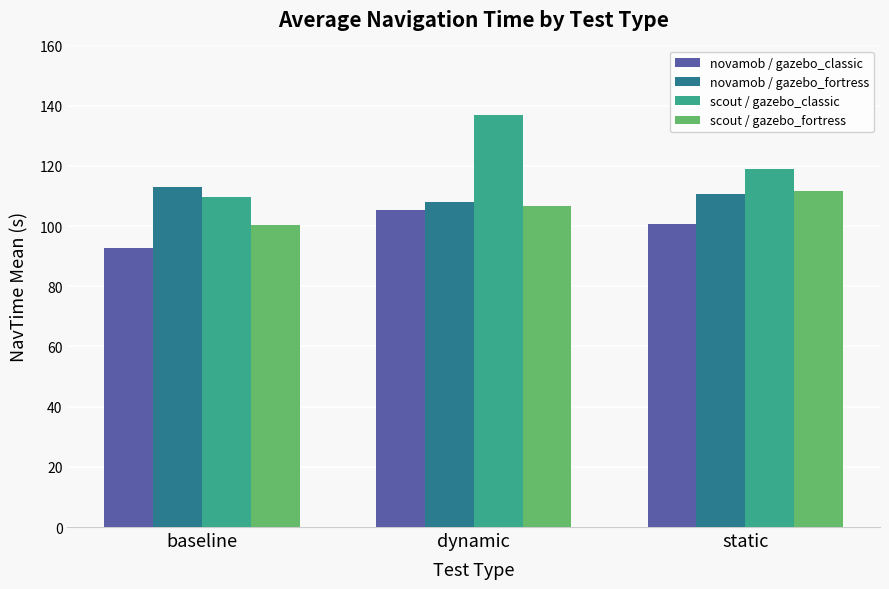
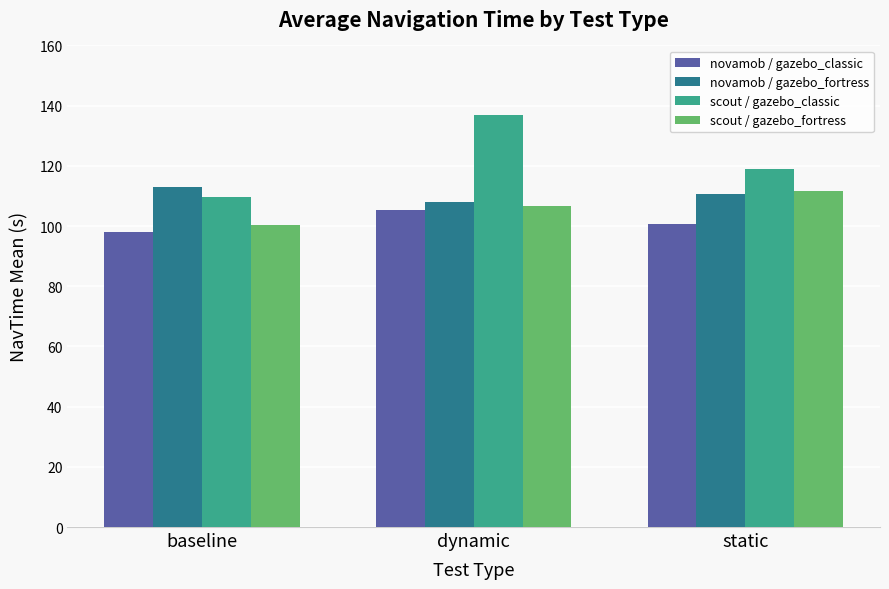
novamob / gazebo_classic, baseline: 93 -> 98
